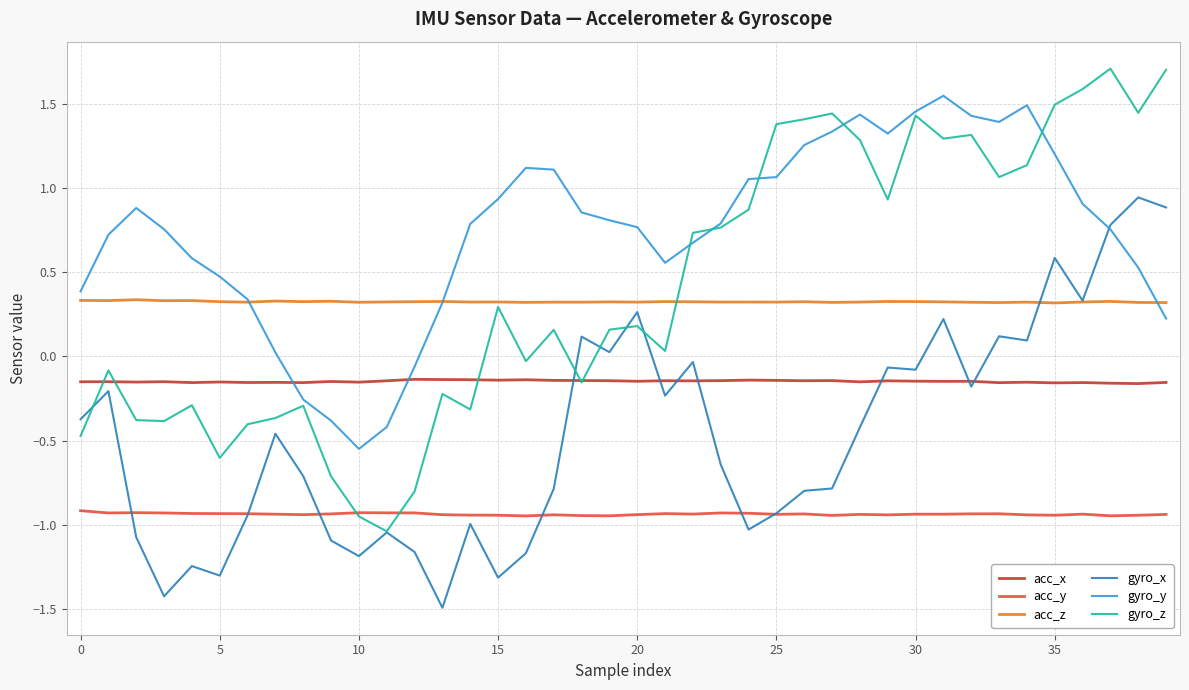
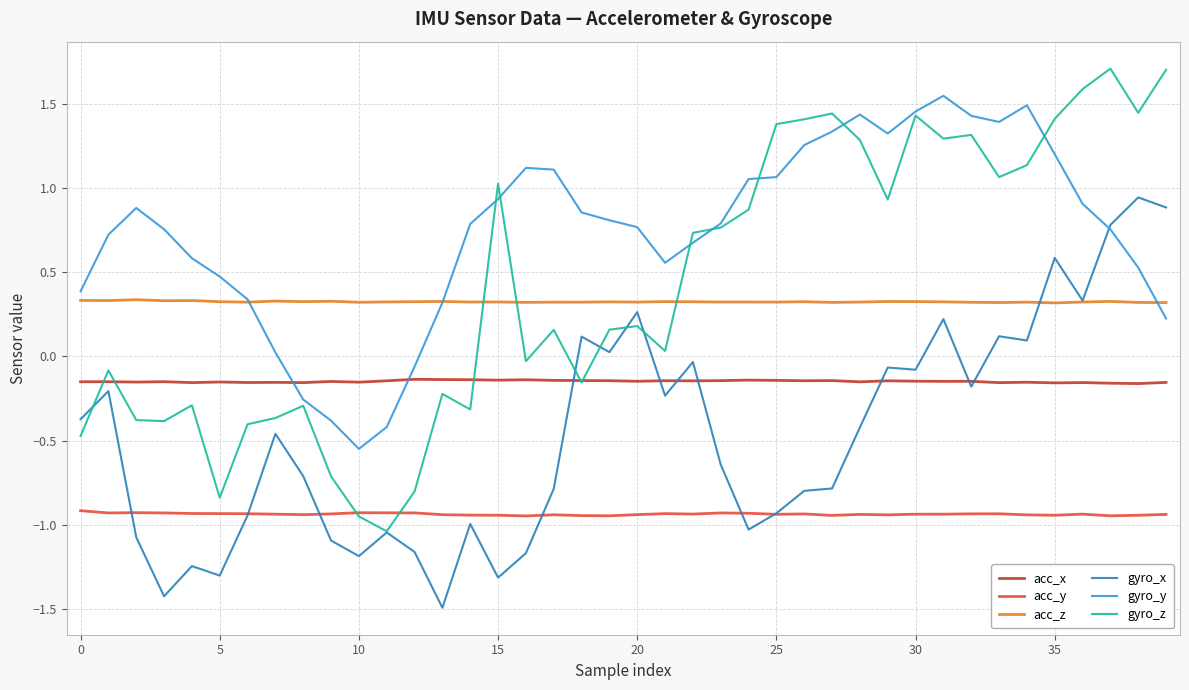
gyro_z, 5: -0.60 -> -0.84
gyro_z, 15: 0.29 -> 1.03
gyro_z, 35: 1.49 -> 1.41
